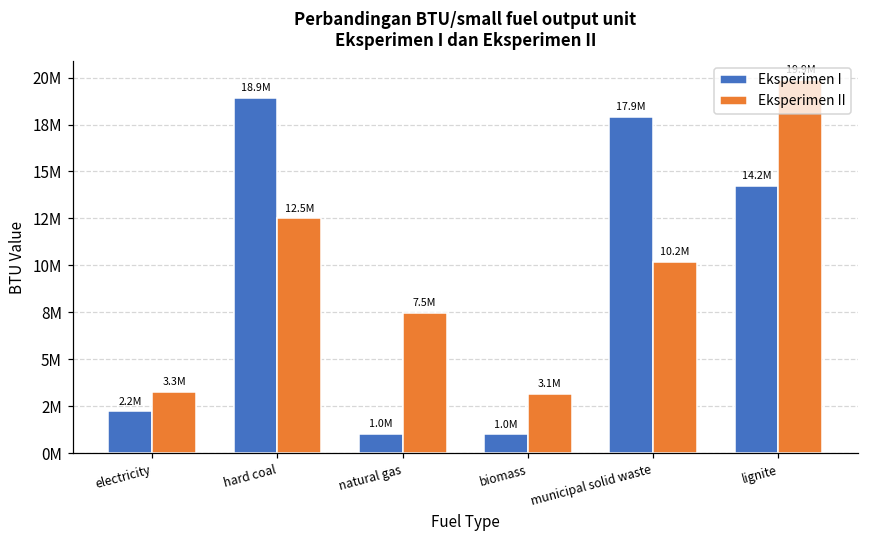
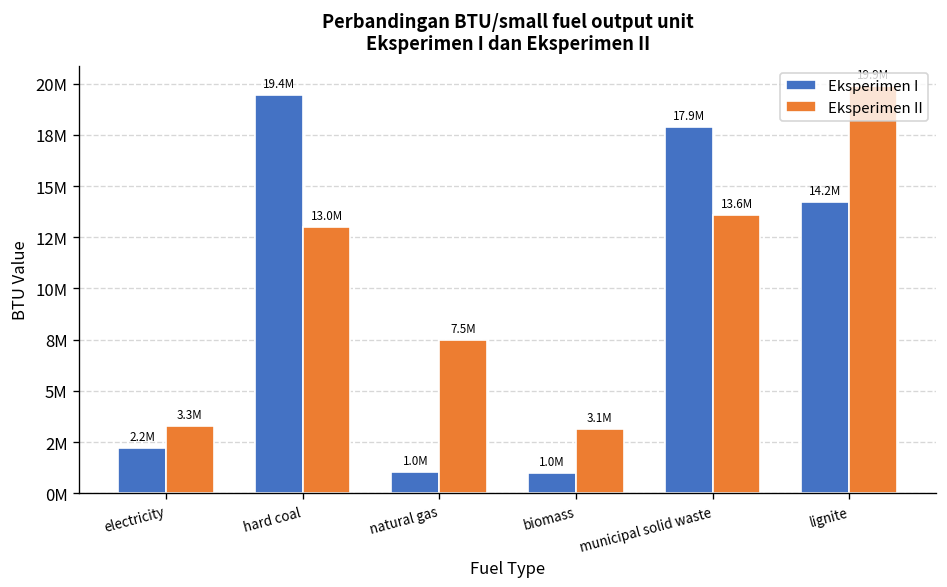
Eksperimen I, hard coal: 18.9M -> 19.4M
Eksperimen II, hard coal: 12.5M -> 13.0M
Eksperimen II, municipal solid waste: 10.2M -> 13.6M
